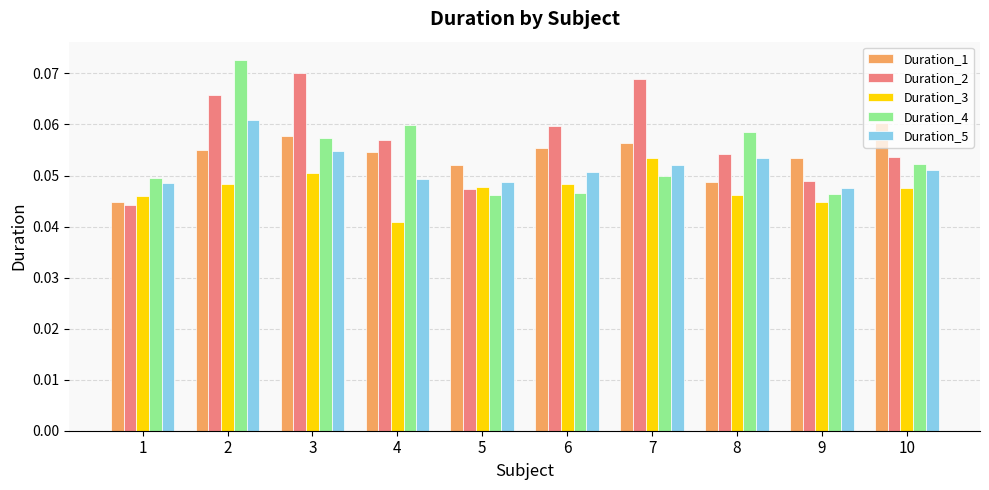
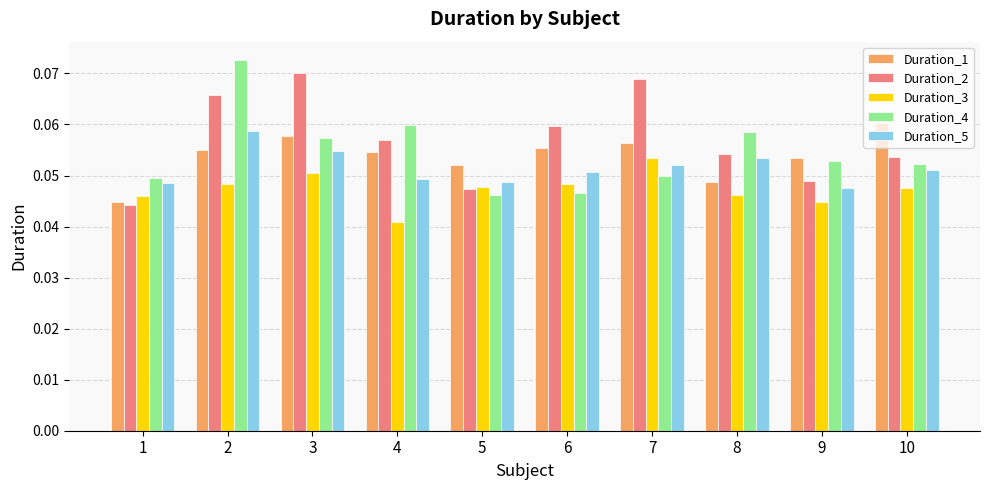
Duration_5, 2: 0.061 -> 0.059
Duration_4, 9: 0.046 -> 0.053
